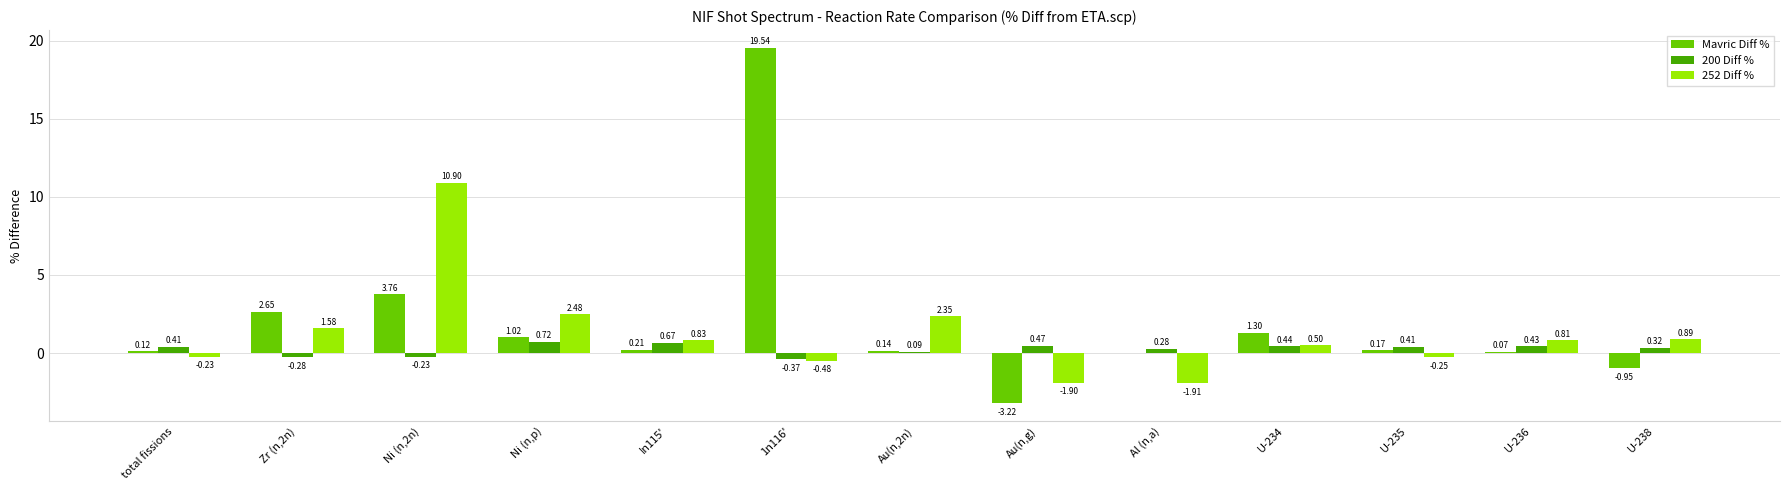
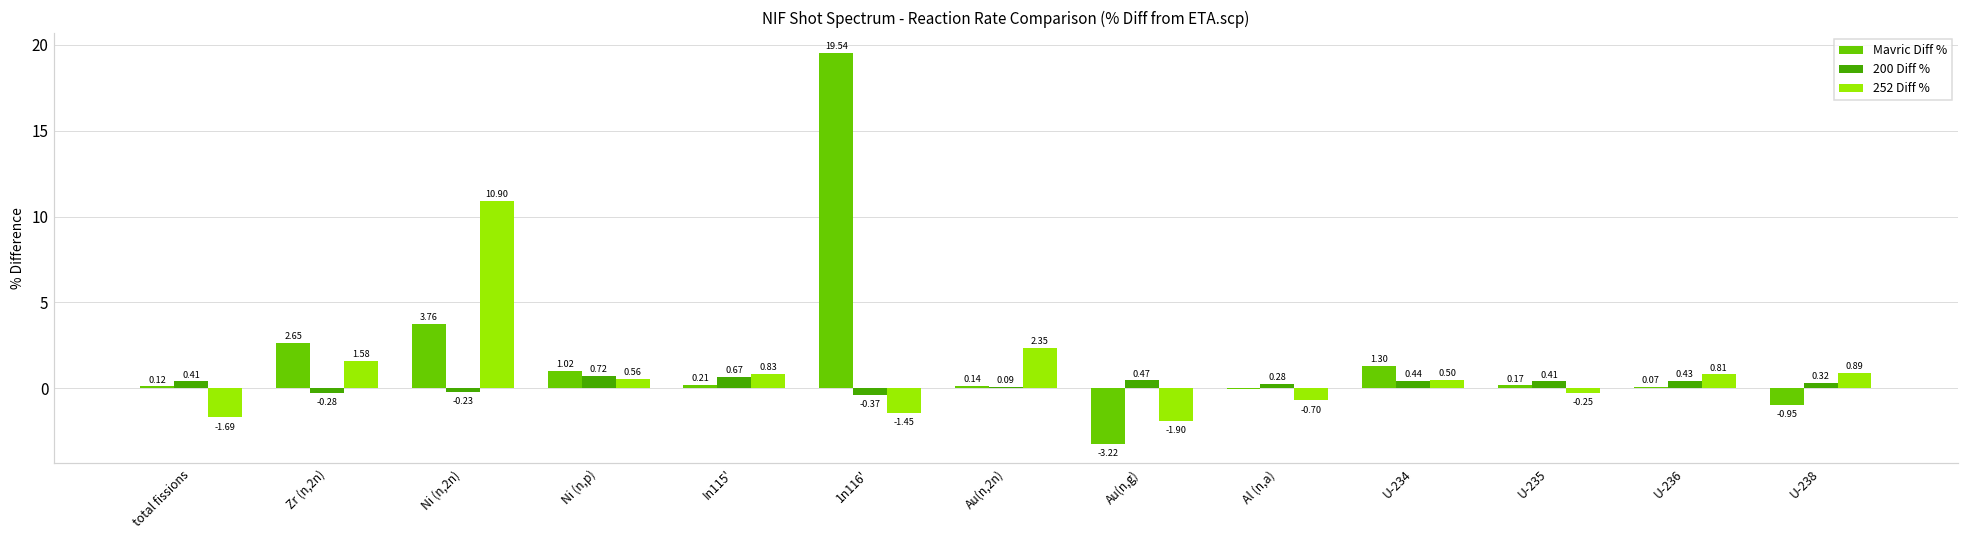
252 Diff %, total fissions: -0.23 -> -1.69
252 Diff %, Ni (n,p): 2.48 -> 0.56
252 Diff %, 1n116': -0.48 -> -1.45
252 Diff %, Al (n,a): -1.91 -> -0.70
